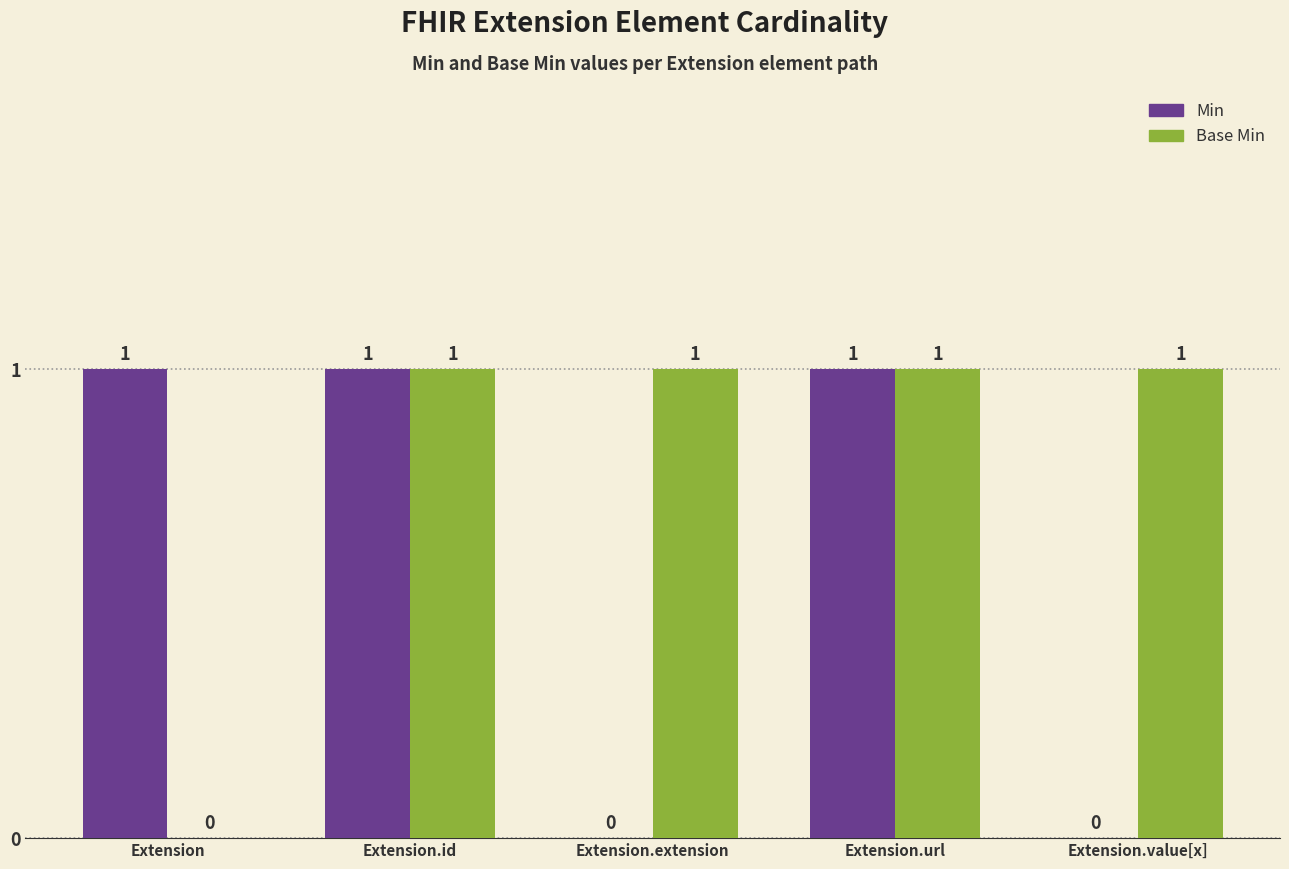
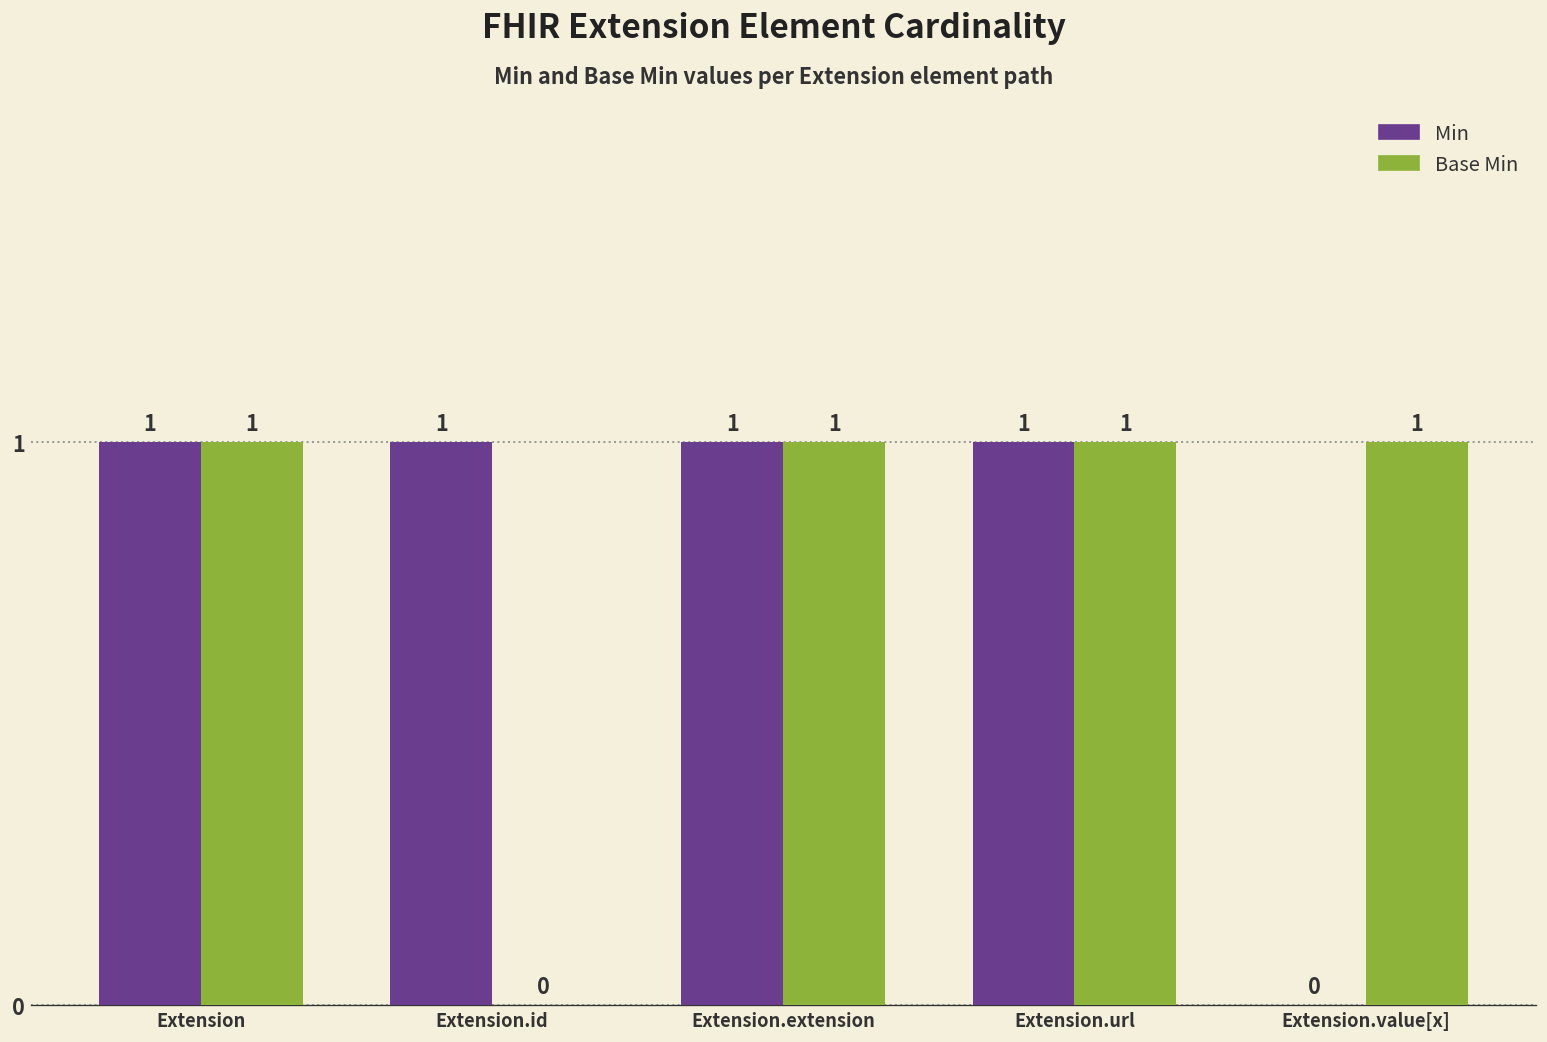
Base Min, Extension: 0 -> 1
Base Min, Extension.id: 1 -> 0
Min, Extension.extension: 0 -> 1
